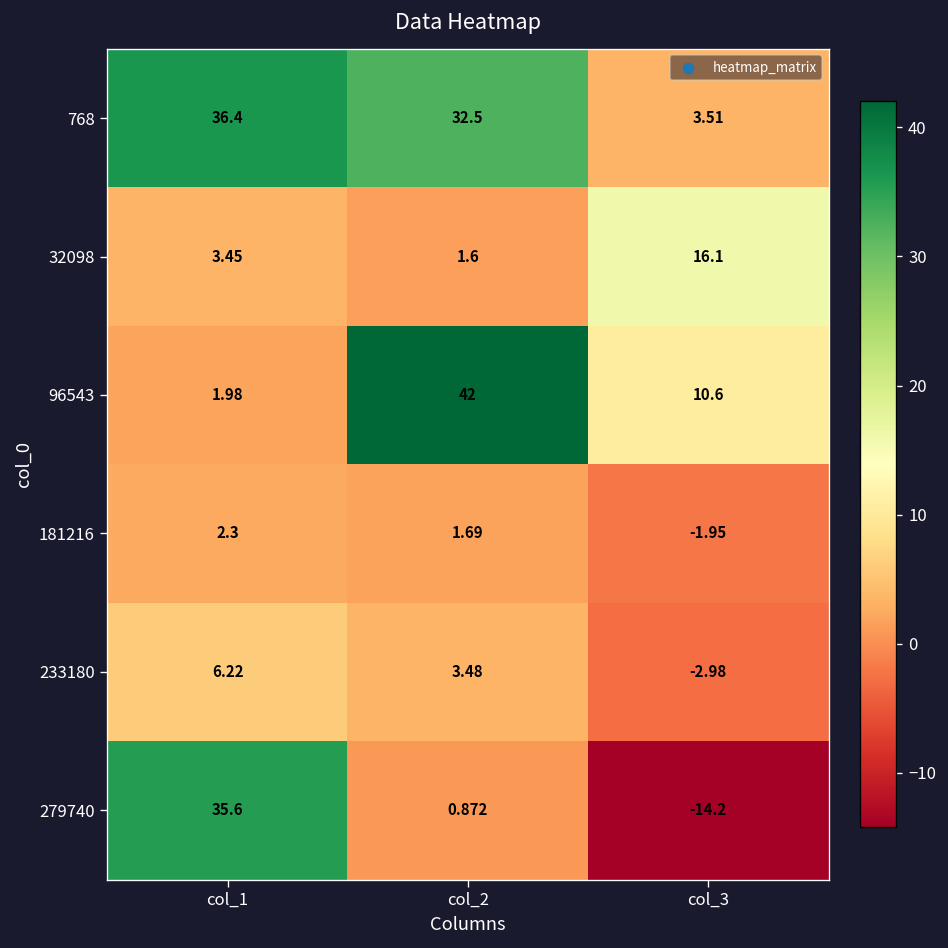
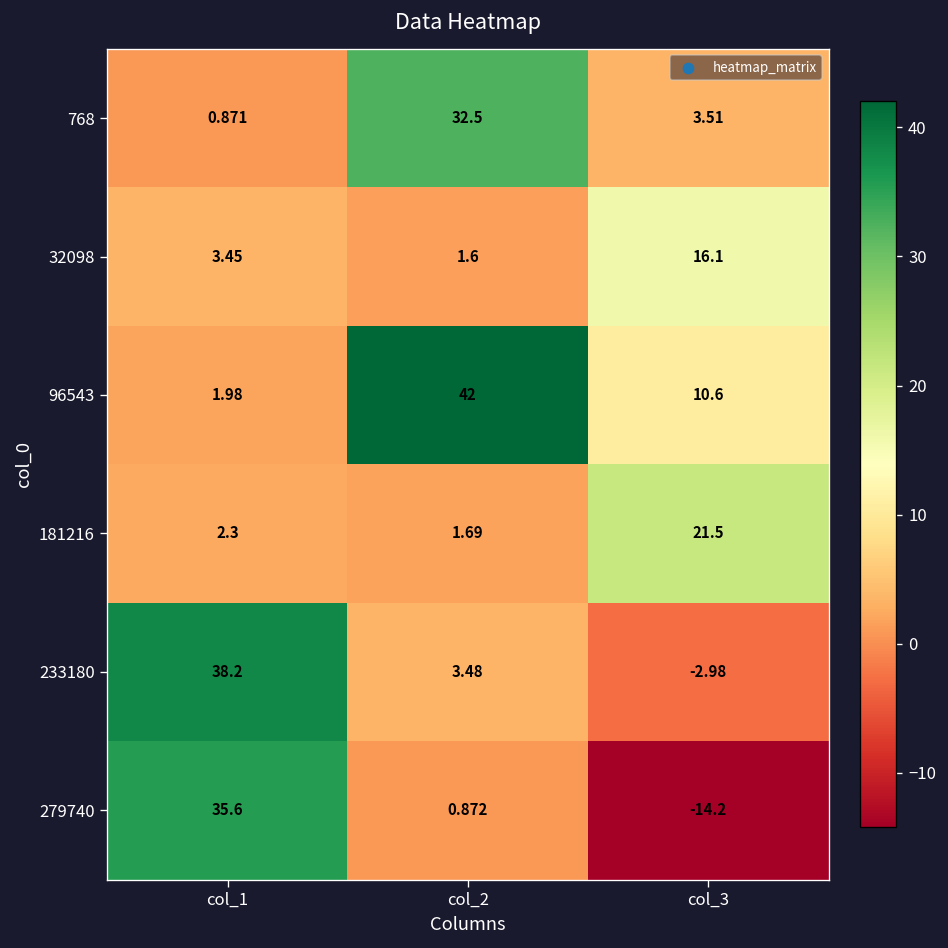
768, col_1: 36.4 -> 0.871
181216, col_3: -1.95 -> 21.5
233180, col_1: 6.22 -> 38.2
